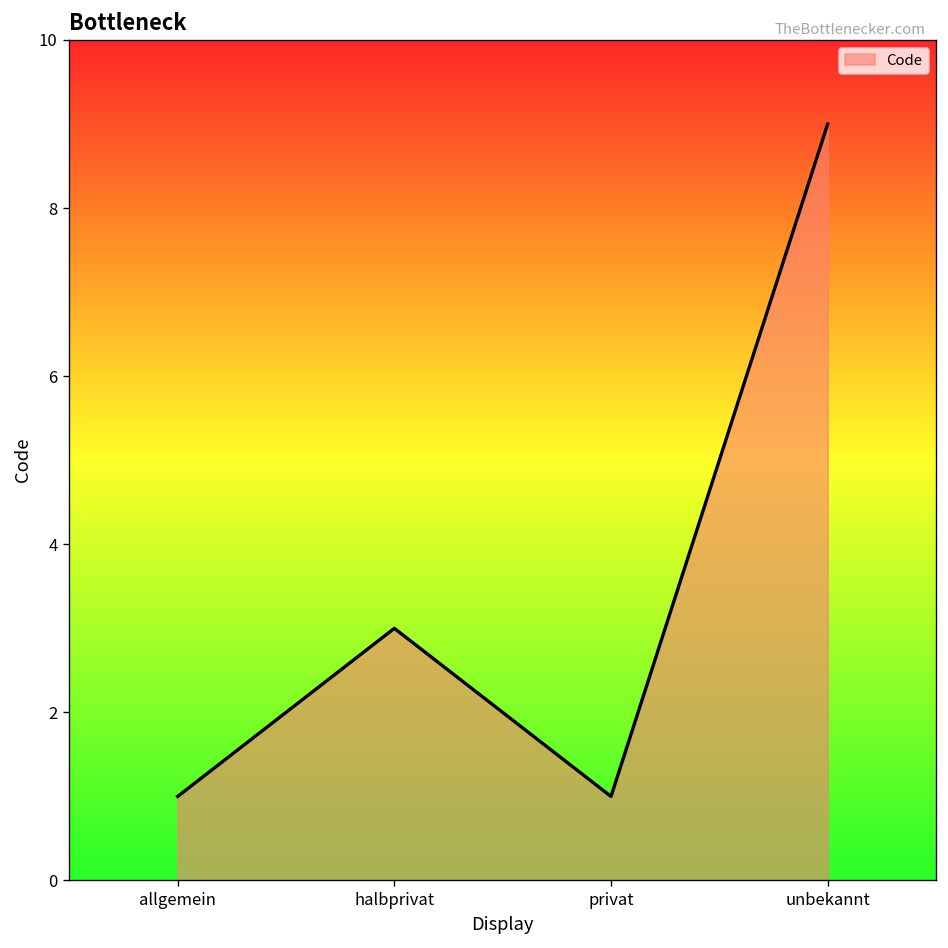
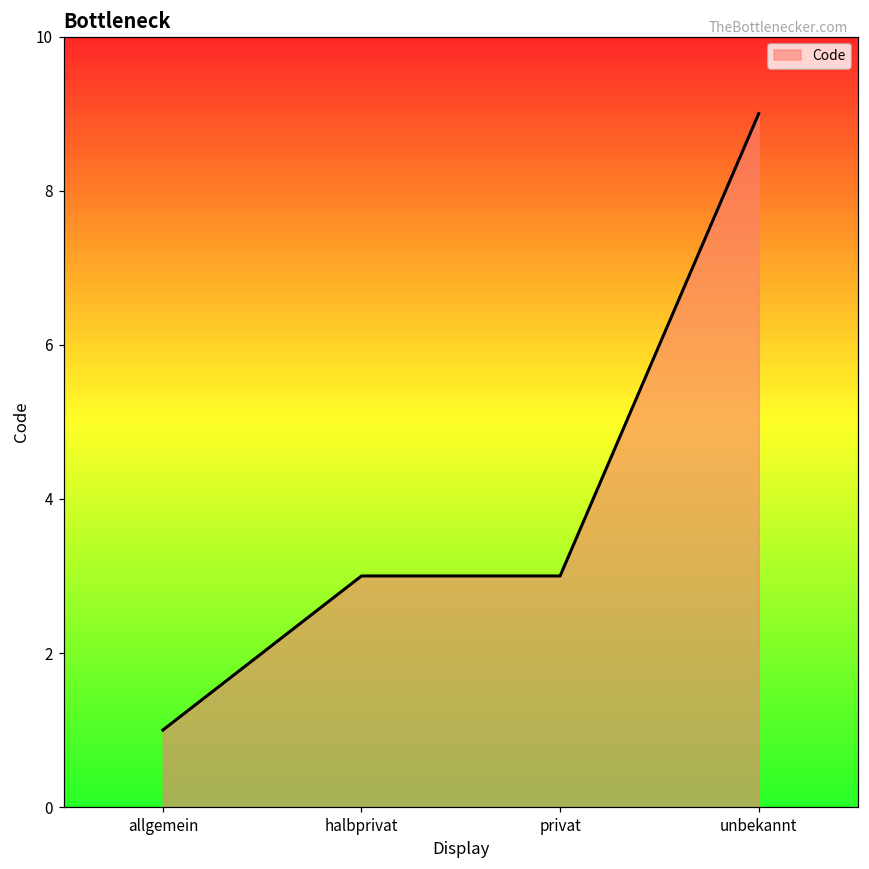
privat: 1 -> 3
